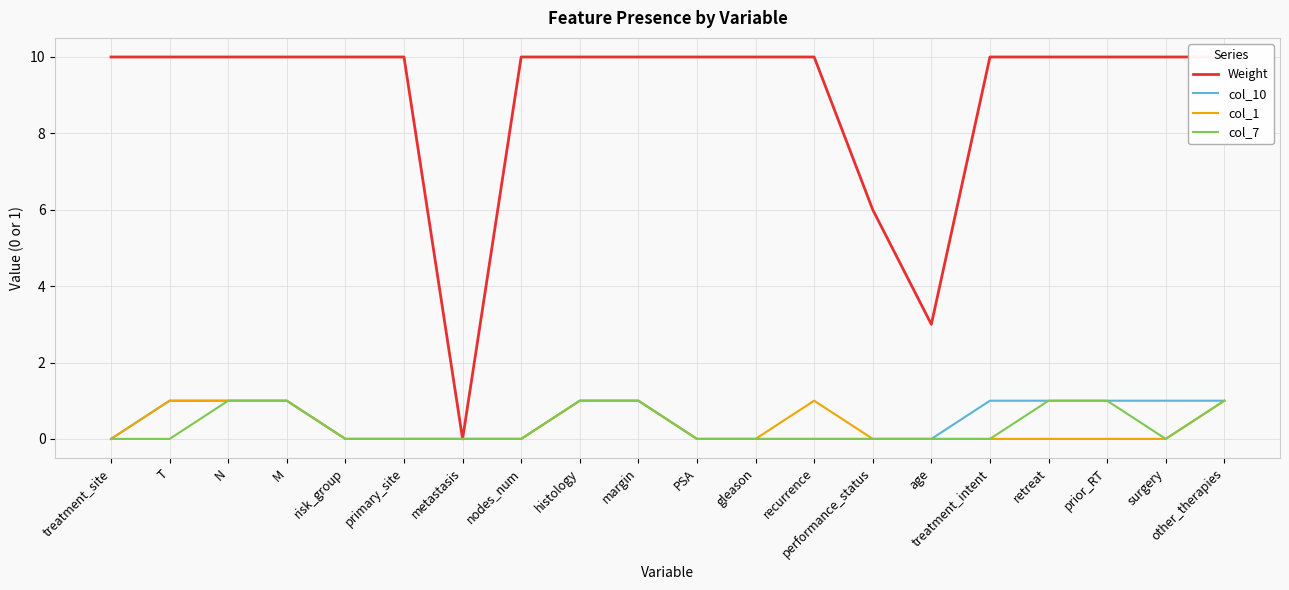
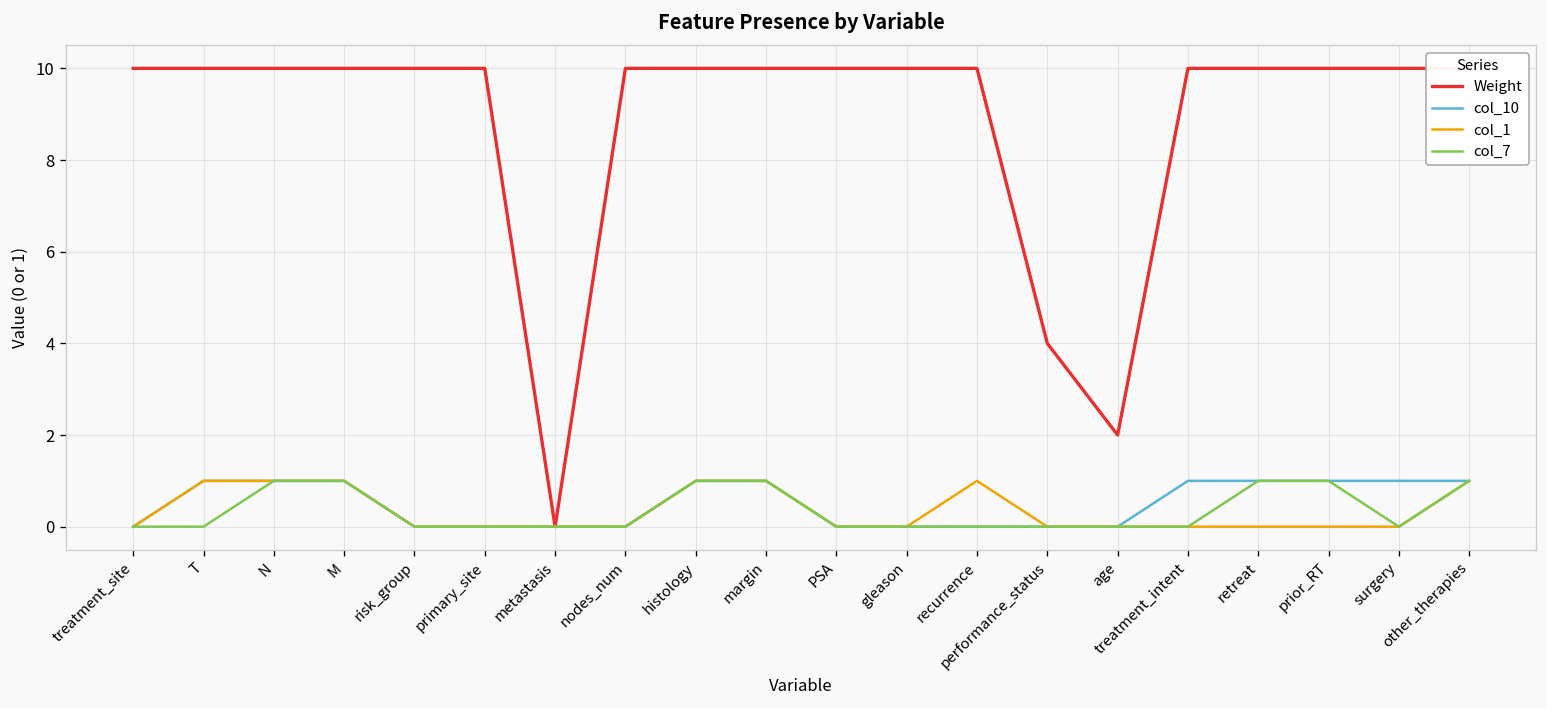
Weight, performance_status: 6 -> 4
Weight, age: 3 -> 2
